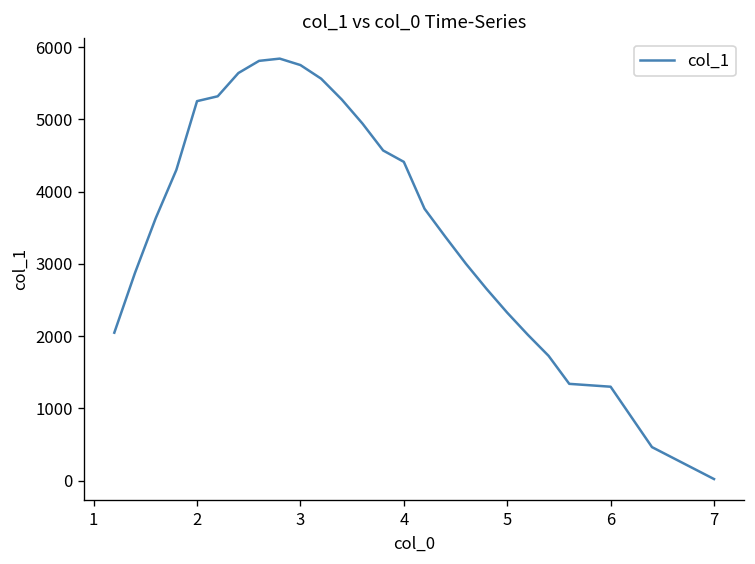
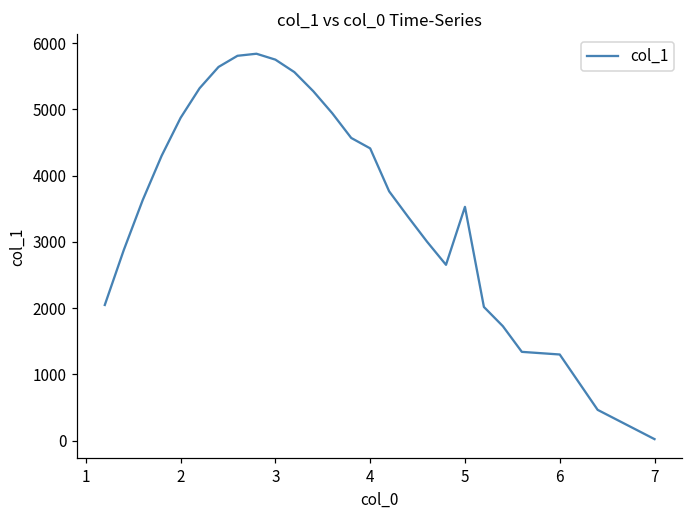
2: 5300 -> 4900
5: 2300 -> 3500
